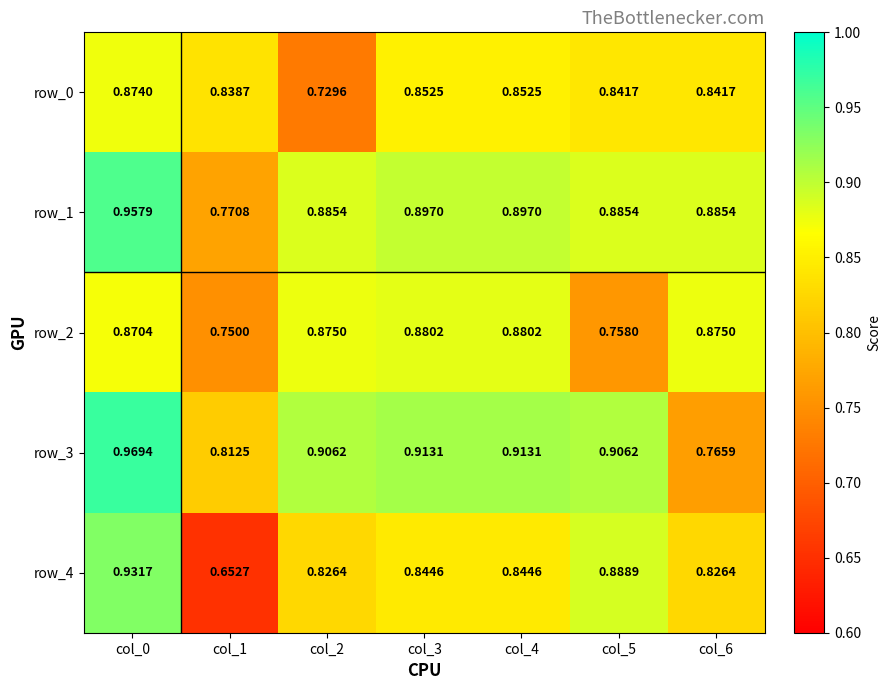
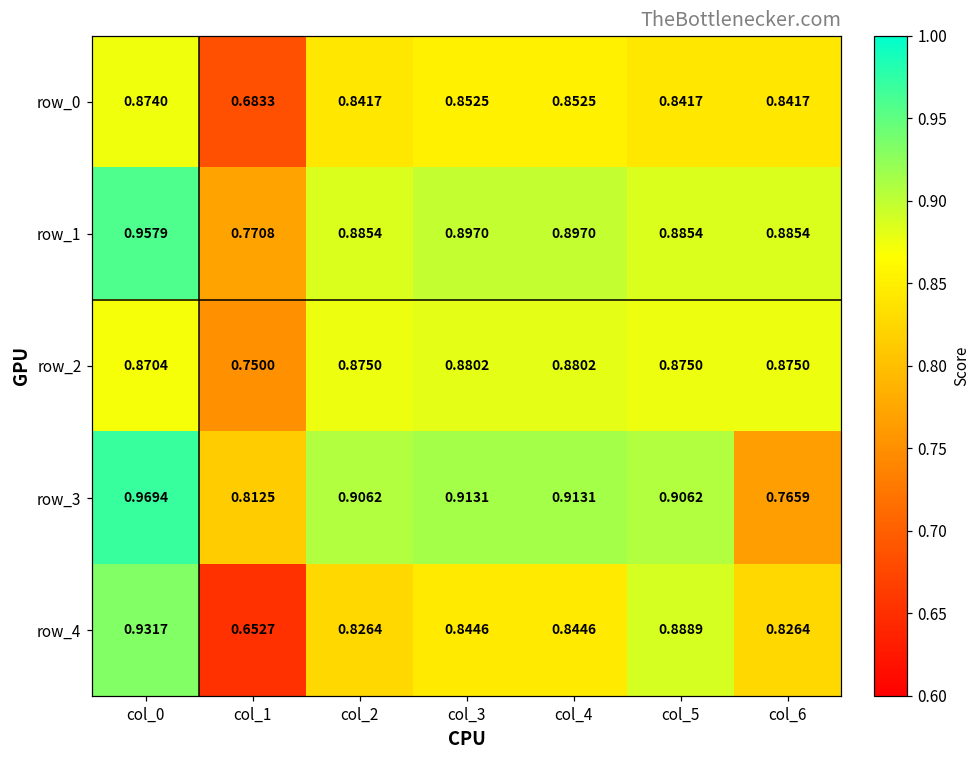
row_0, col_1: 0.8387 -> 0.6833
row_0, col_2: 0.7296 -> 0.8417
row_2, col_5: 0.7580 -> 0.8750
